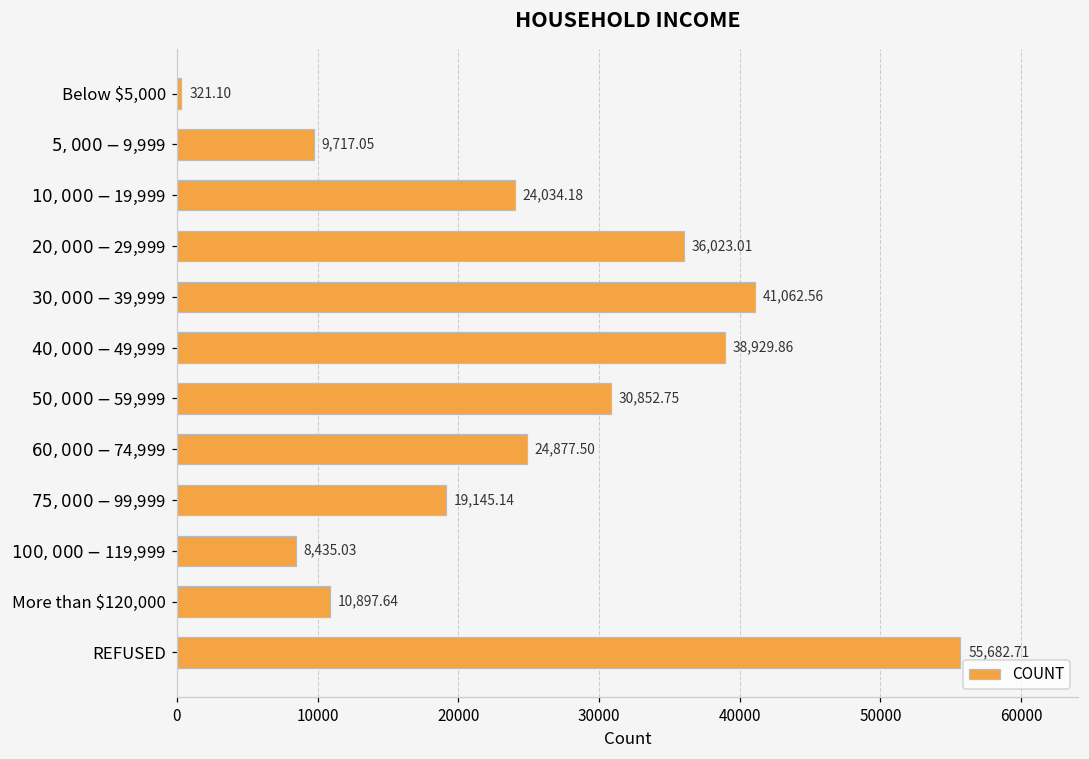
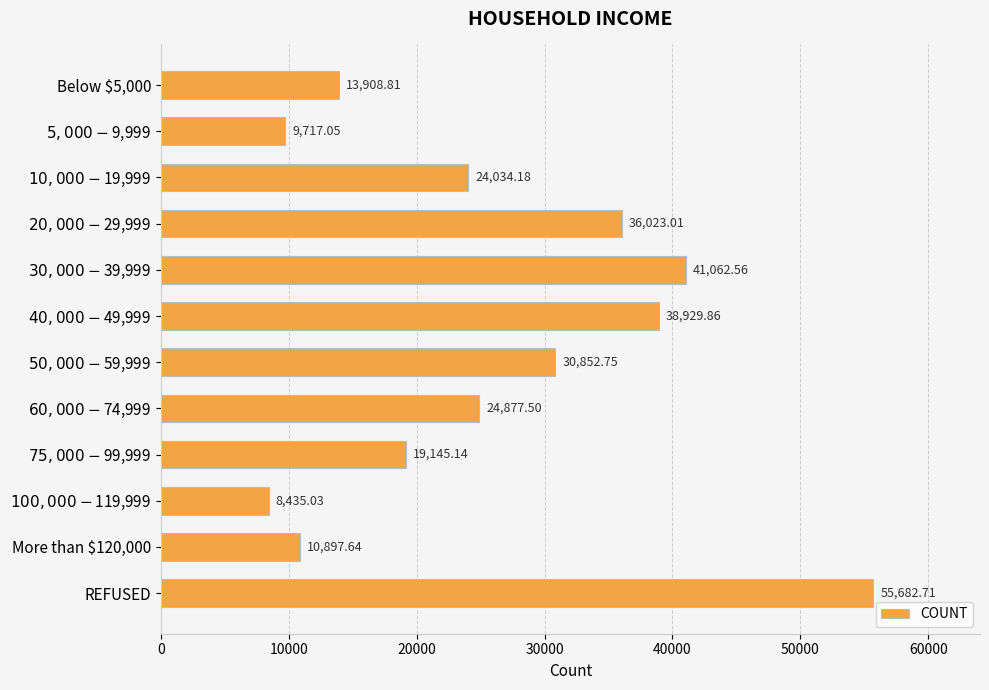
Below $5,000: 321.10 -> 13,908.81
